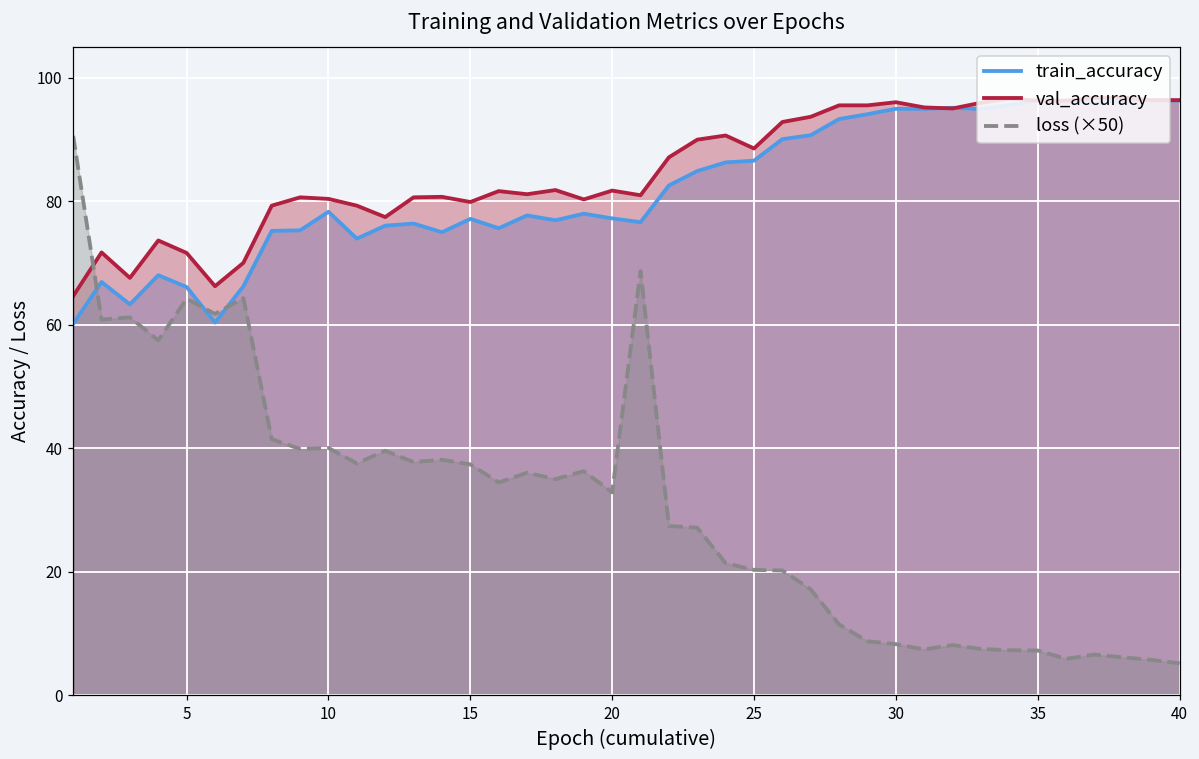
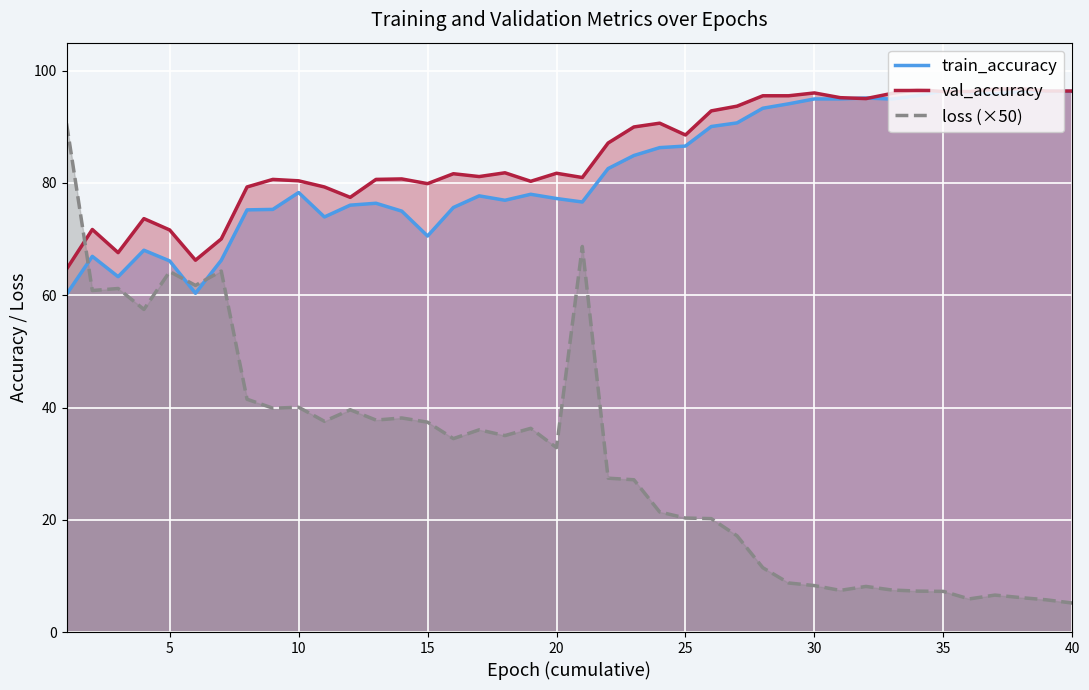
train_accuracy, 15: 77 -> 71
